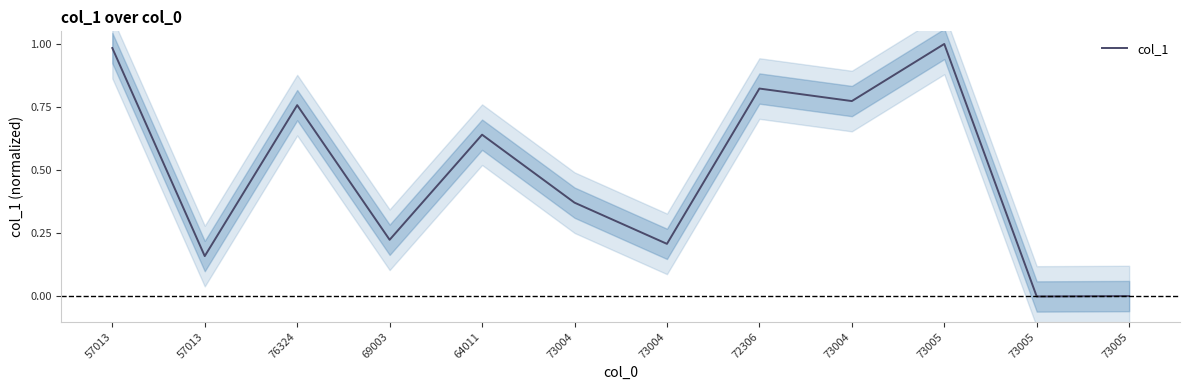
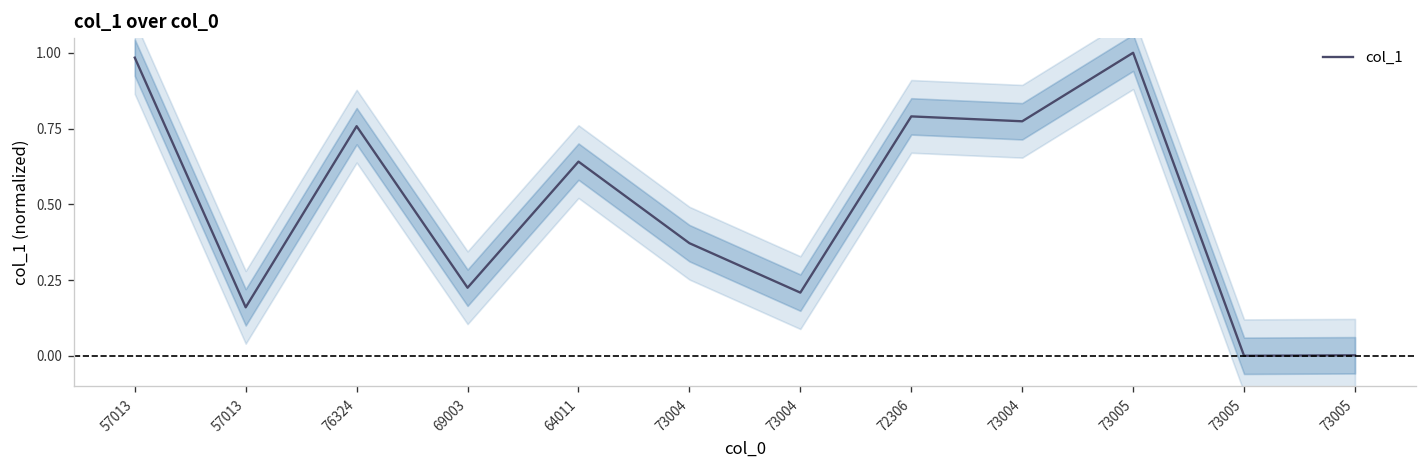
col_1, 72306: 0.82 -> 0.79
